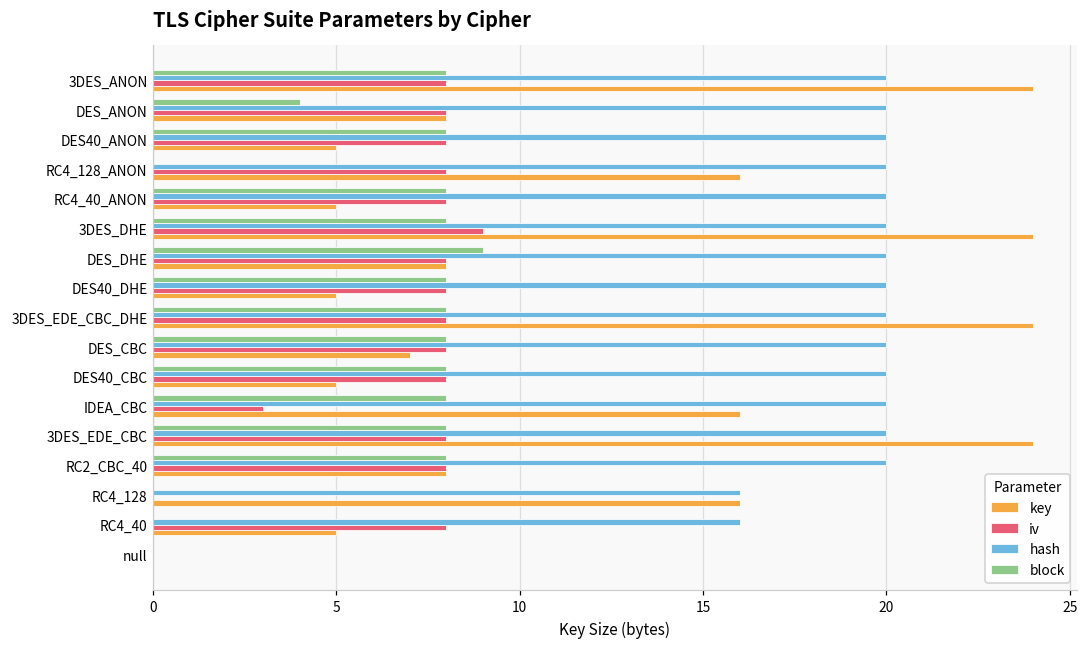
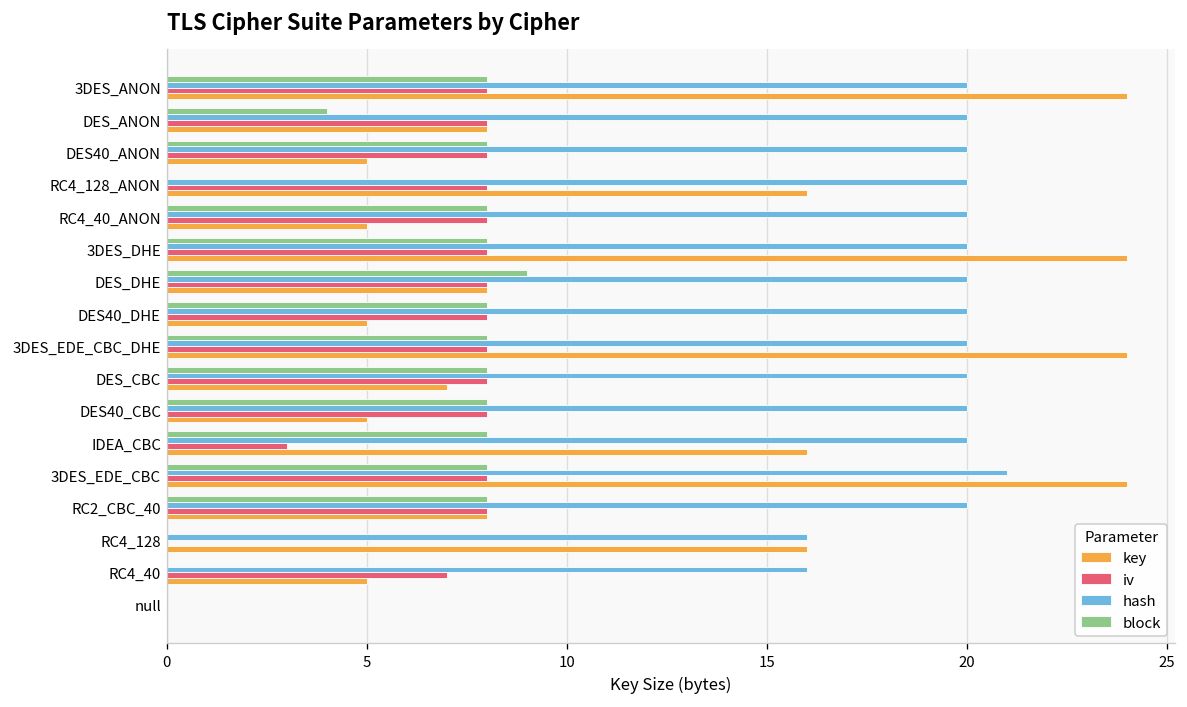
iv, 3DES_DHE: 9 -> 8
hash, 3DES_EDE_CBC: 20 -> 21
iv, RC4_40: 8 -> 7
